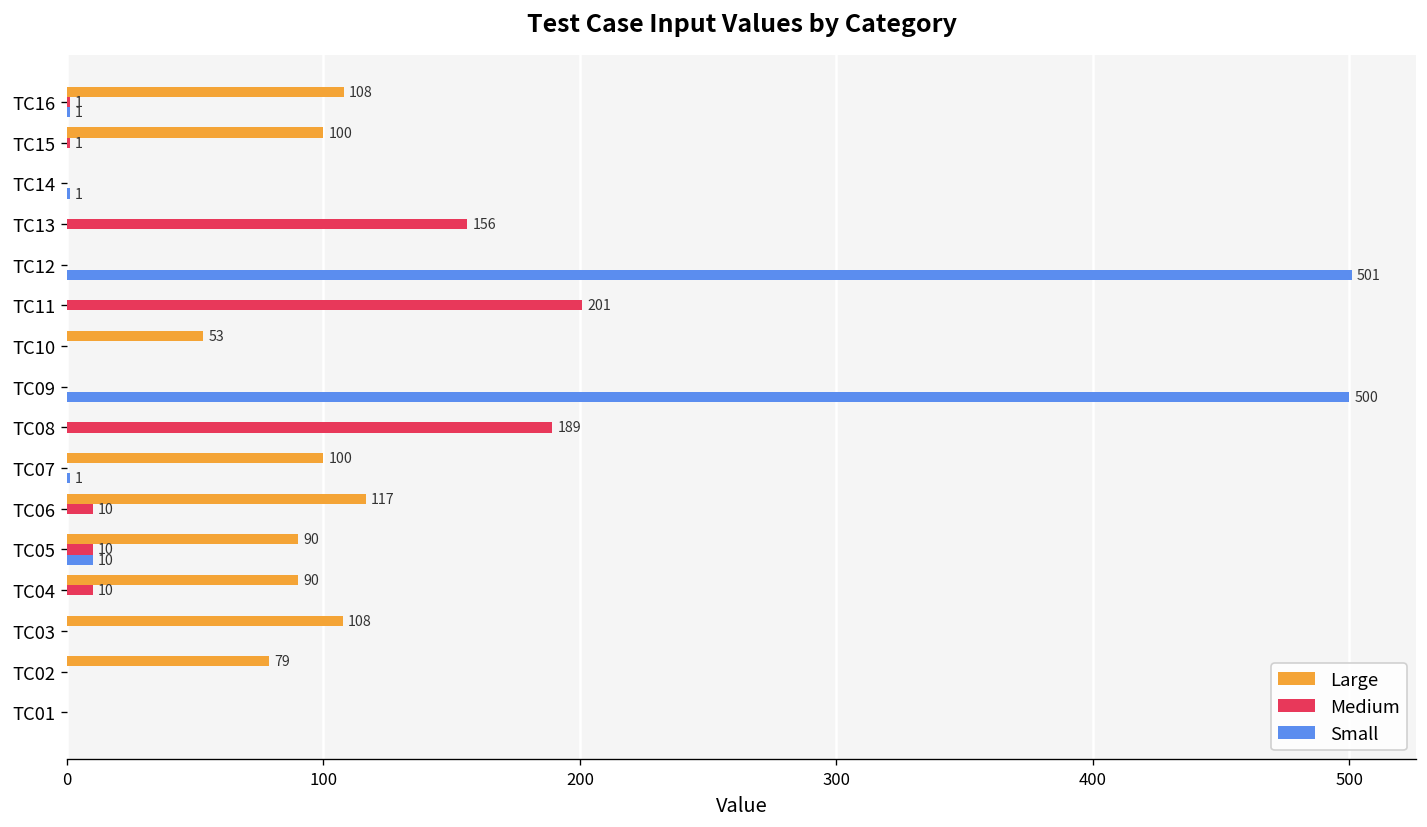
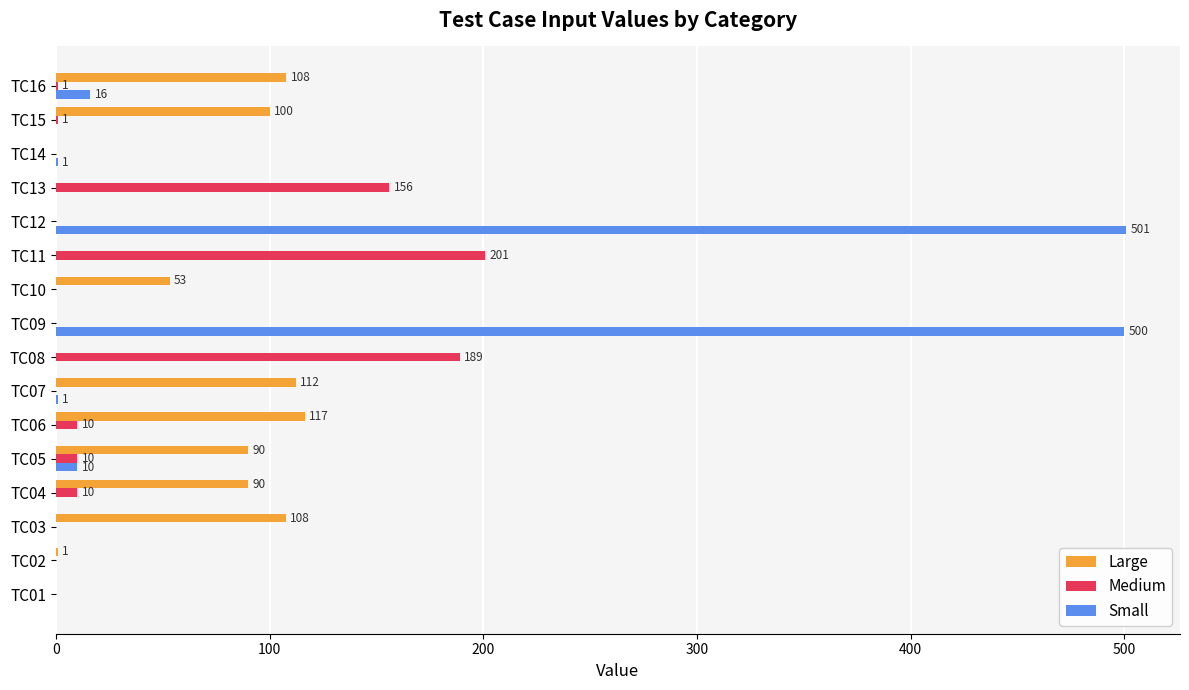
Small, TC16: 1 -> 16
Large, TC07: 100 -> 112
Large, TC02: 79 -> 1
